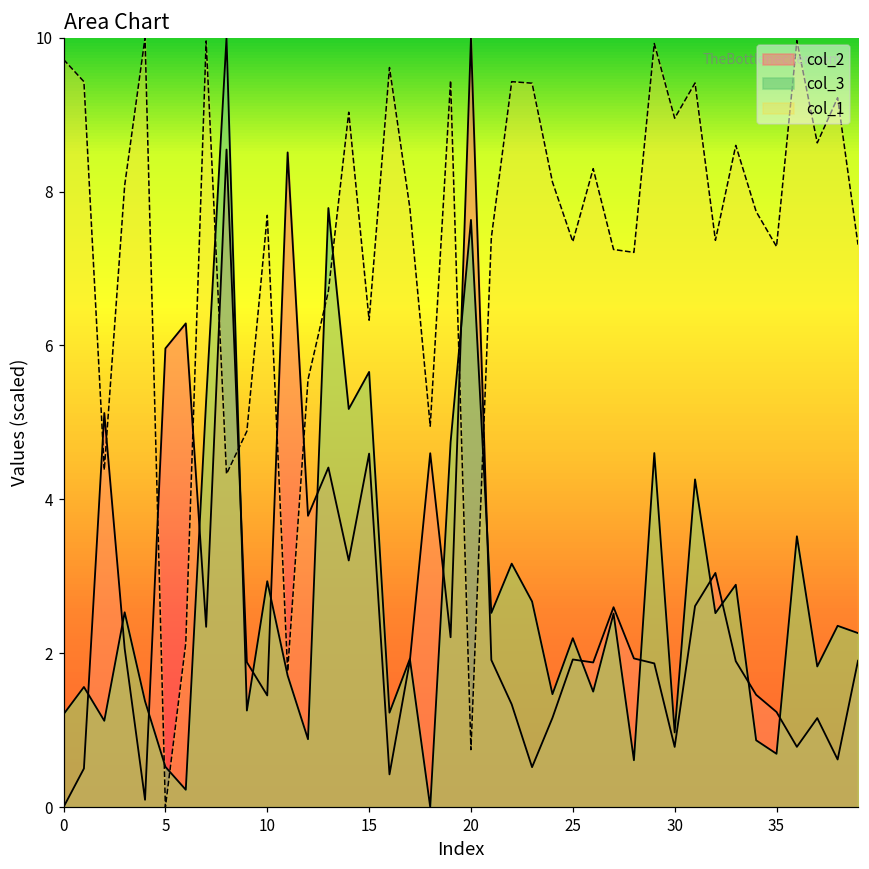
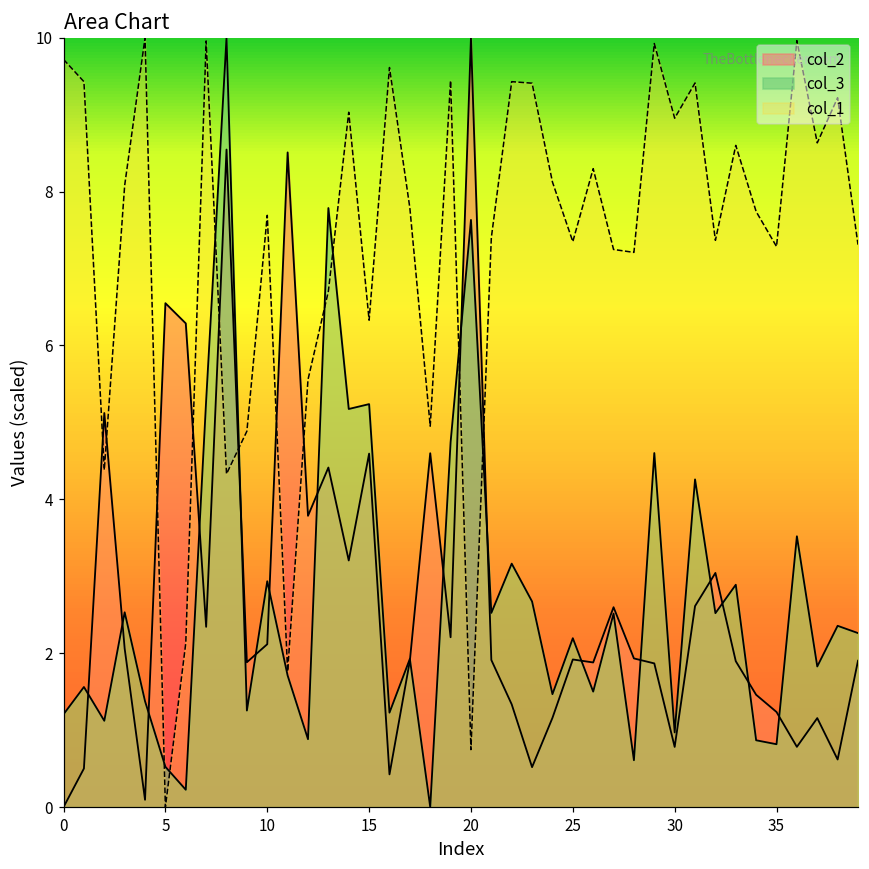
col_2, 5: 6.0 -> 6.5
col_2, 10: 1.5 -> 2.1
col_3, 15: 5.7 -> 5.2
col_3, 35: 0.7 -> 0.8
